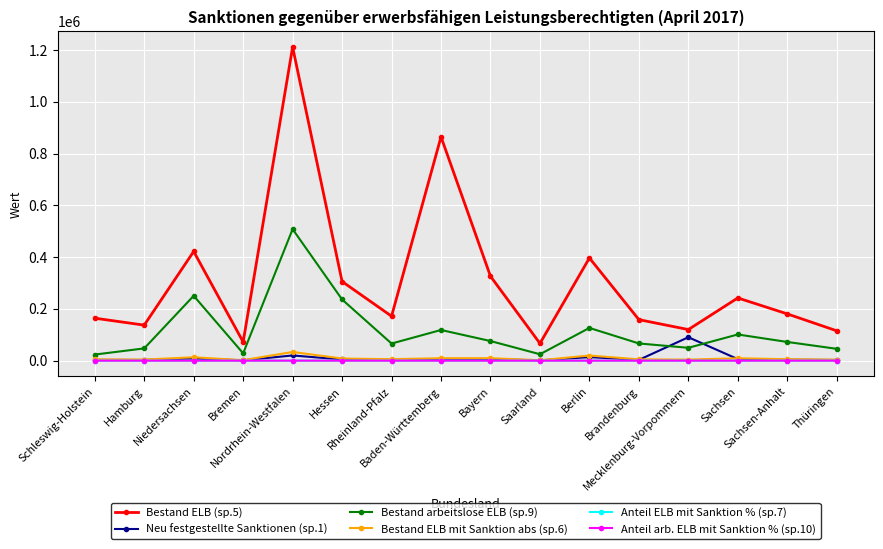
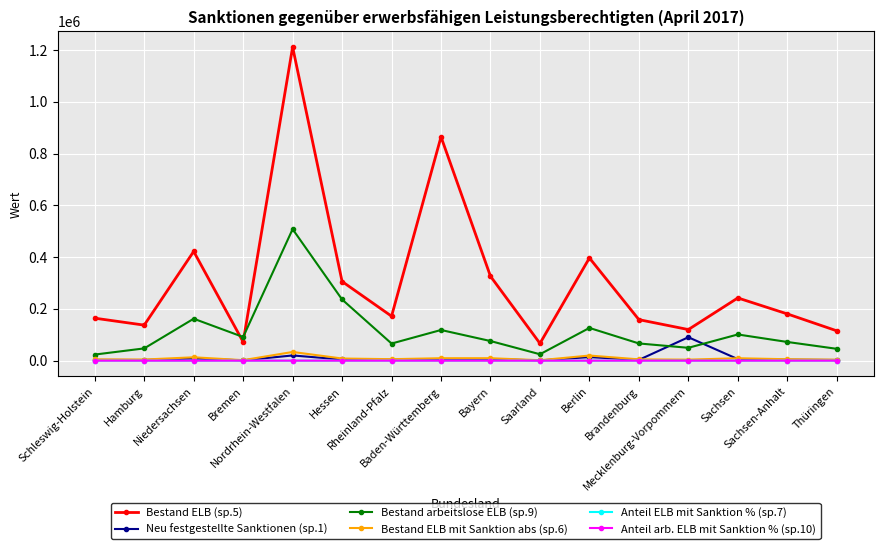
Bestand arbeitslose ELB (sp.9), Niedersachsen: 250000 -> 160000
Bestand arbeitslose ELB (sp.9), Bremen: 30000 -> 90000
